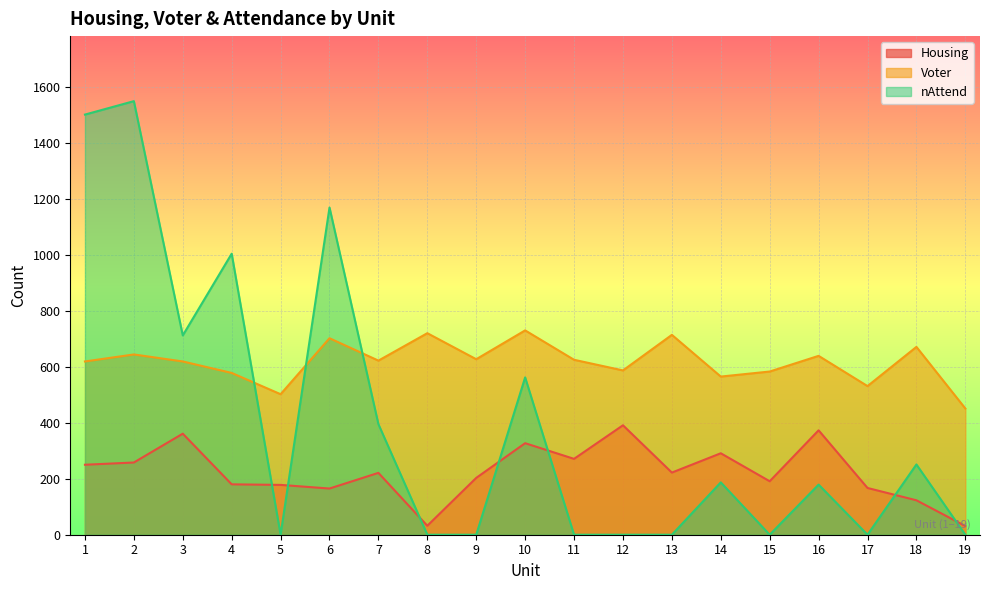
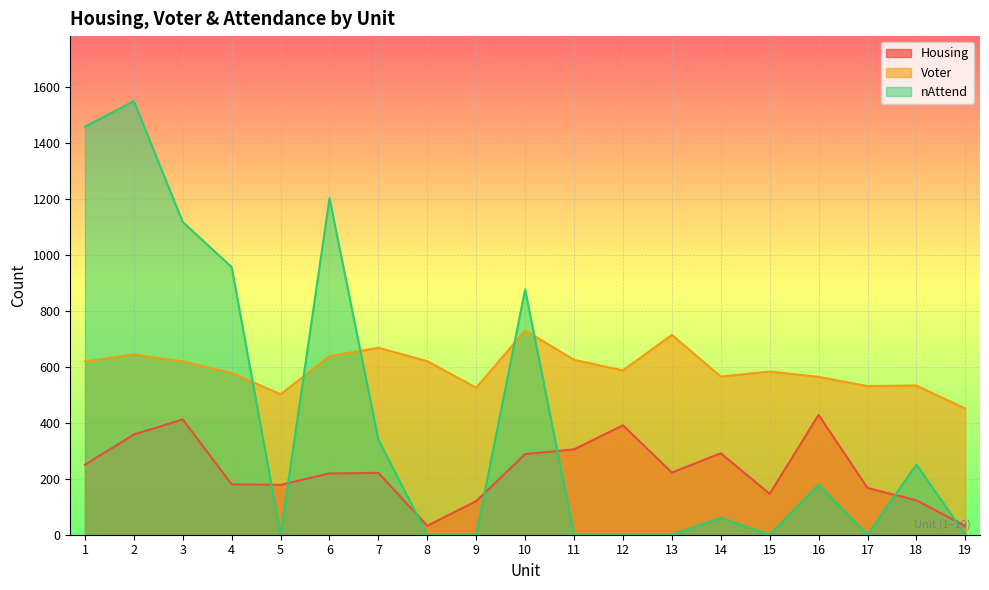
nAttend, 1: 1500 -> 1460
Housing, 2: 260 -> 360
Housing, 3: 360 -> 410
nAttend, 3: 710 -> 1120
nAttend, 4: 1000 -> 960
Housing, 6: 170 -> 220
Voter, 6: 700 -> 640
nAttend, 6: 1170 -> 1200
Voter, 7: 620 -> 670
nAttend, 7: 400 -> 340
Voter, 8: 720 -> 620
Housing, 9: 200 -> 120
Voter, 9: 630 -> 530
Housing, 10: 330 -> 290
nAttend, 10: 560 -> 880
Housing, 11: 270 -> 310
nAttend, 14: 190 -> 60
Housing, 15: 190 -> 150
Housing, 16: 370 -> 430
Voter, 16: 640 -> 560
Voter, 18: 670 -> 530
